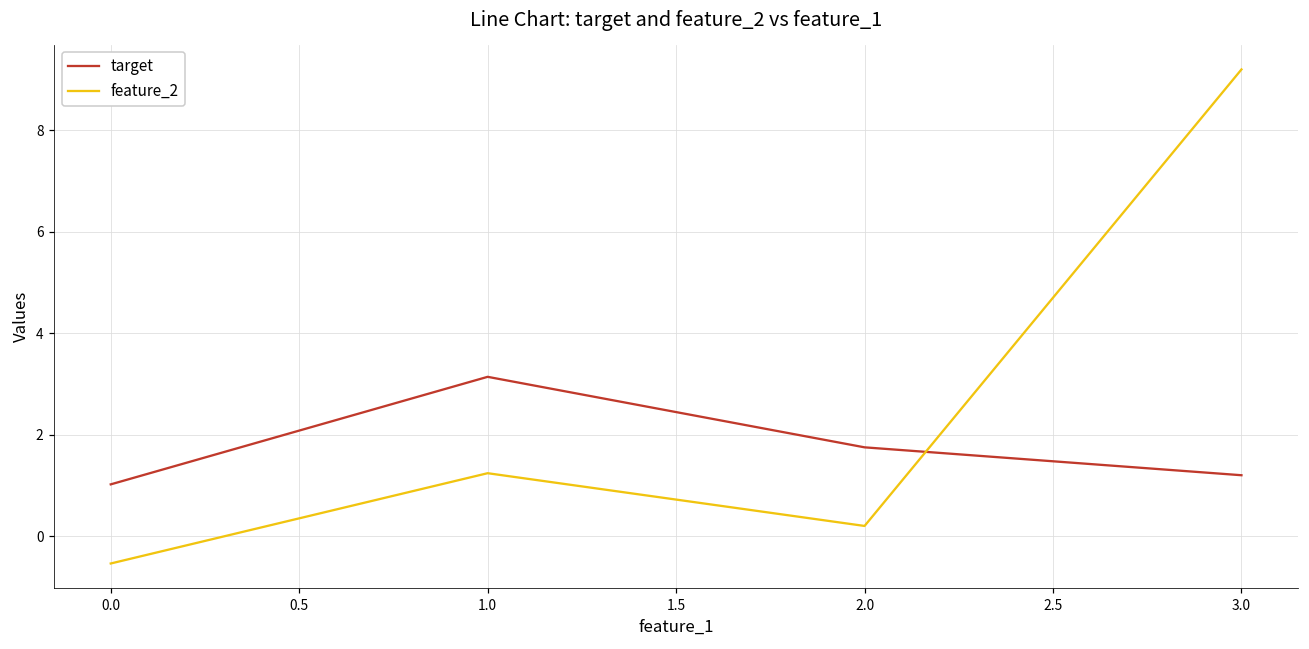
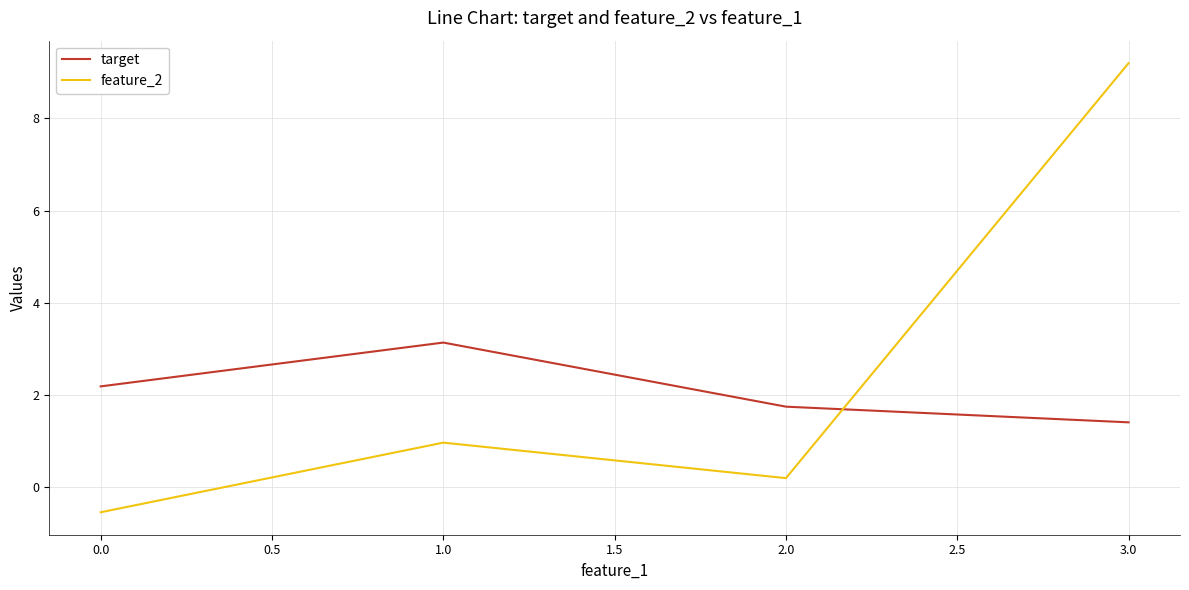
target, 0.0: 1.0 -> 2.2
feature_2, 1.0: 1.2 -> 1.0
target, 3.0: 1.2 -> 1.4
